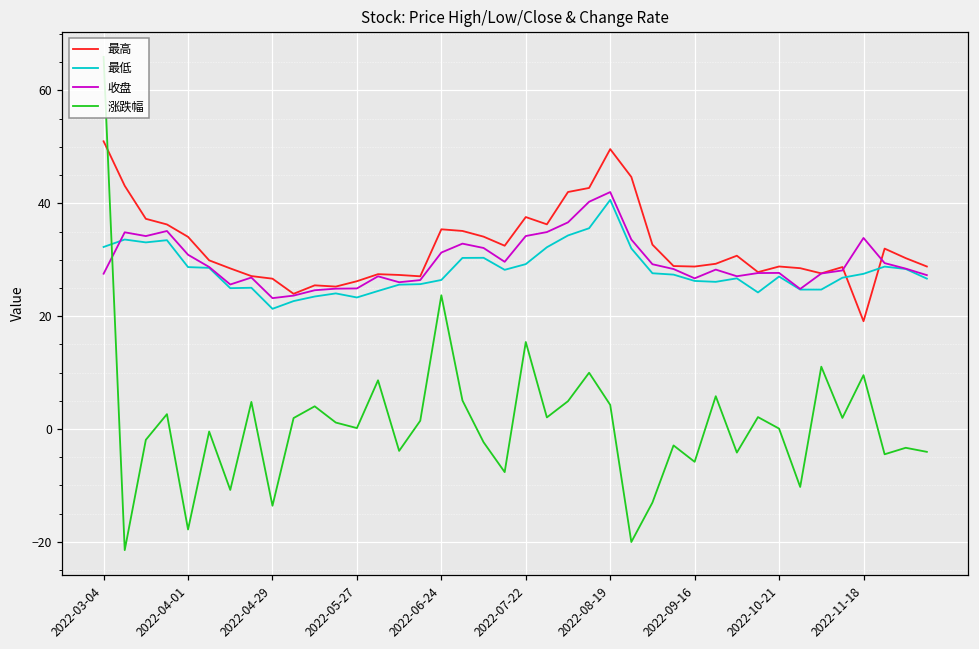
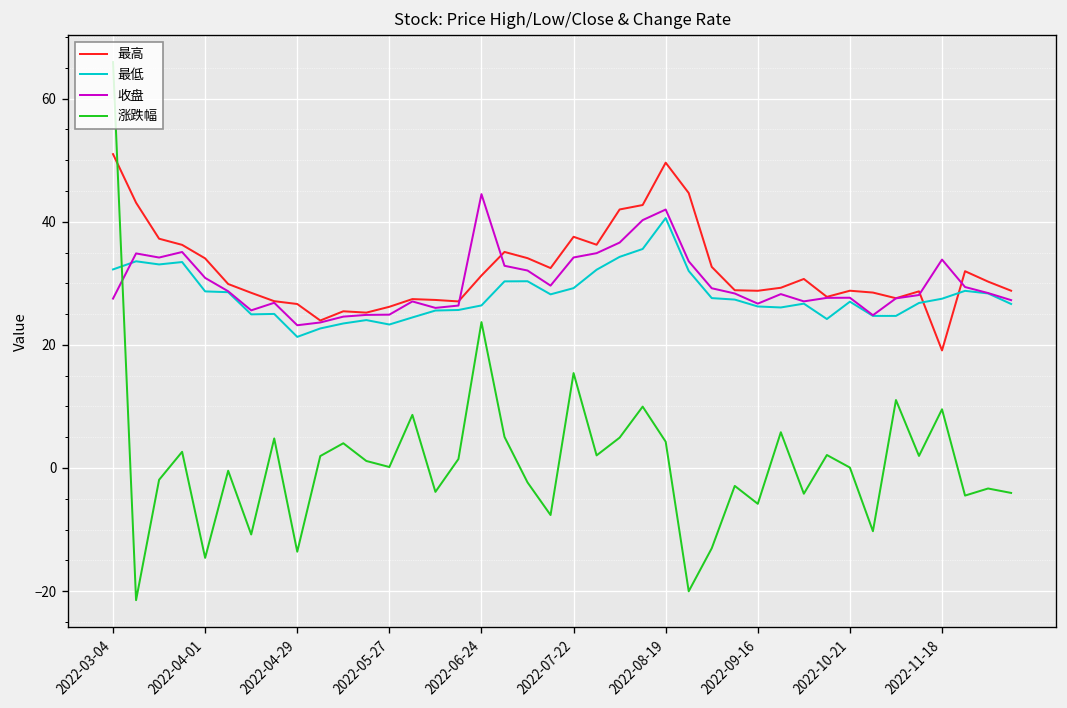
涨跌幅, 2022-04-01: -18 -> -15
最高, 2022-06-24: 35 -> 31
收盘, 2022-06-24: 31 -> 44
